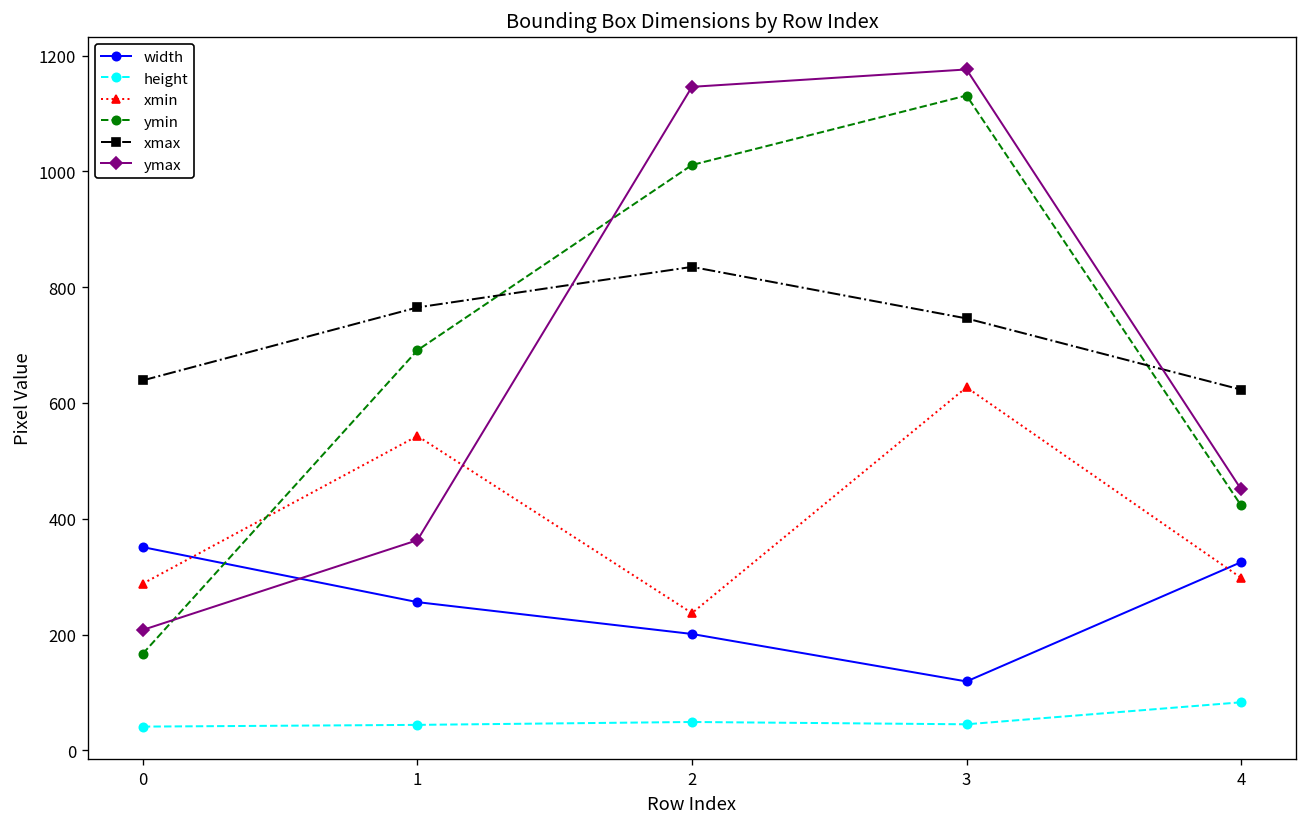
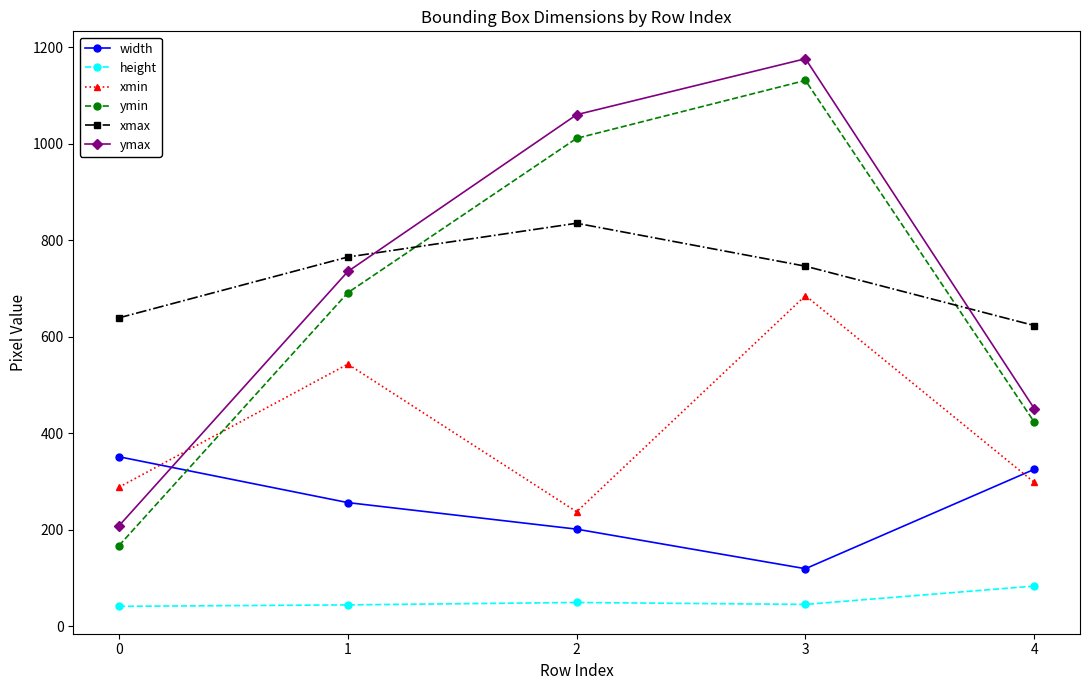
ymax, 1: 360 -> 740
ymax, 2: 1150 -> 1060
xmin, 3: 630 -> 690
